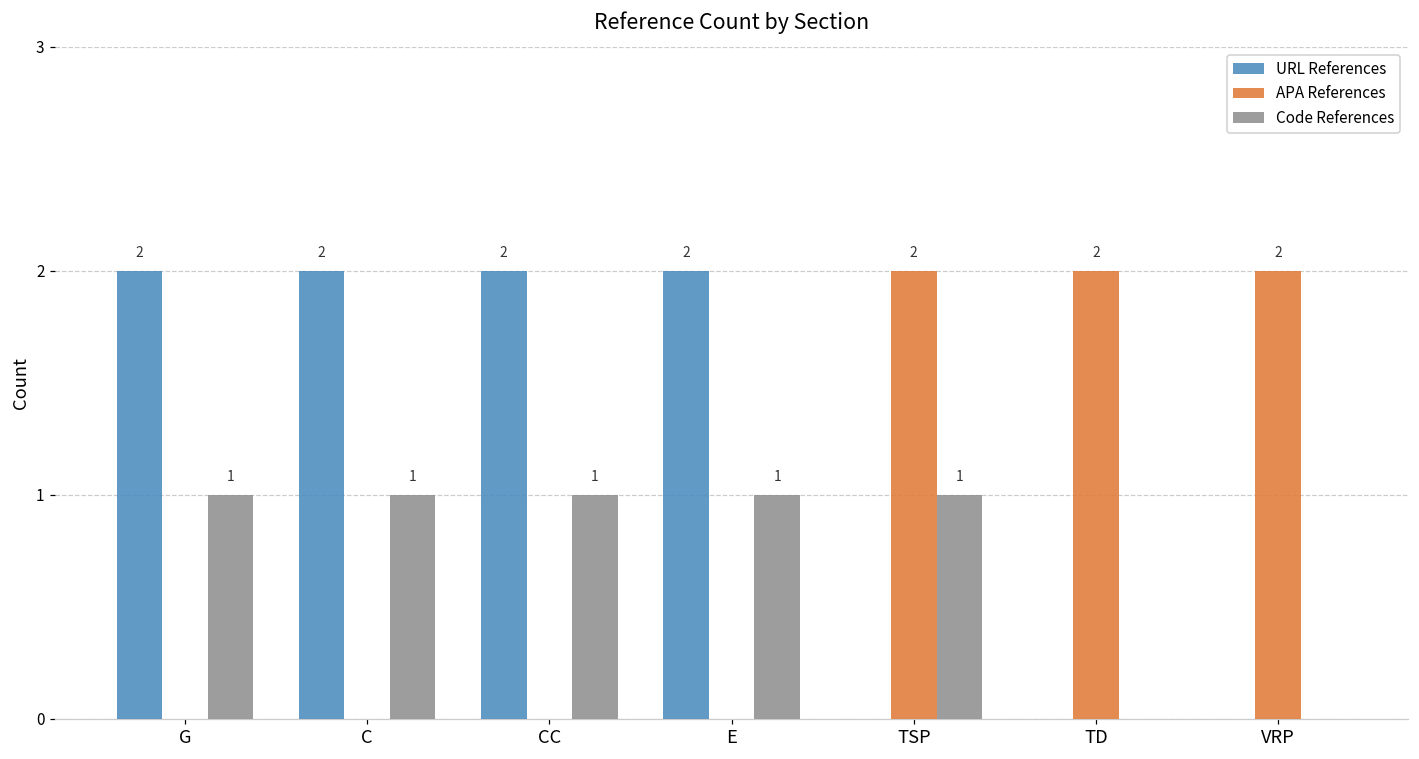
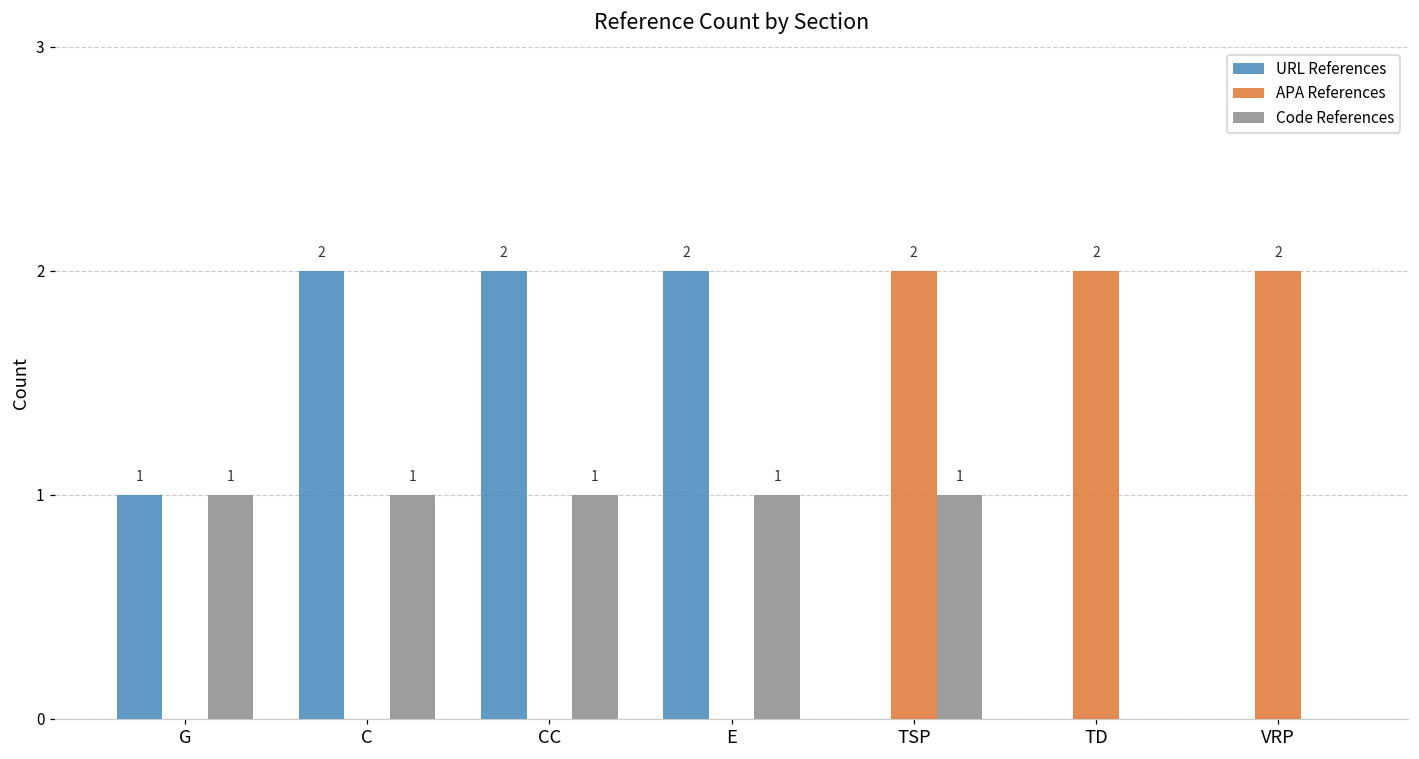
URL References, G: 2 -> 1
